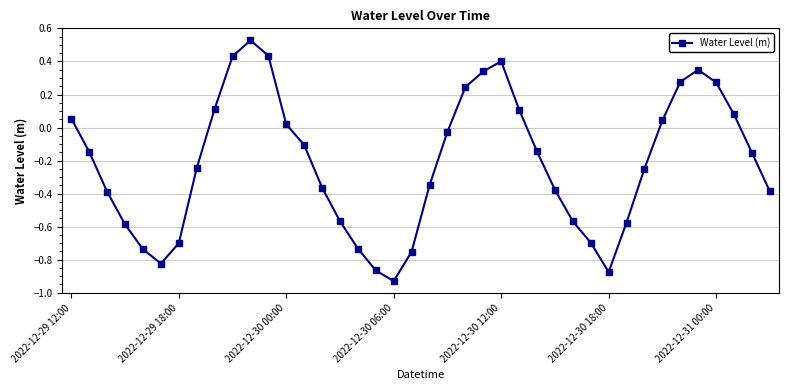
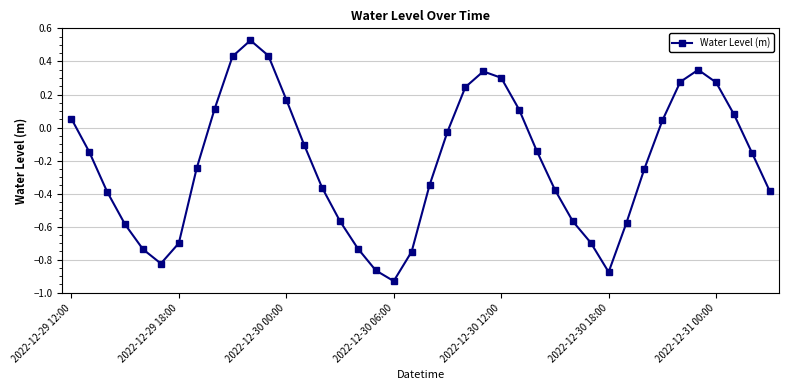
2022-12-30 00:00: 0.02 -> 0.17
2022-12-30 12:00: 0.40 -> 0.30
